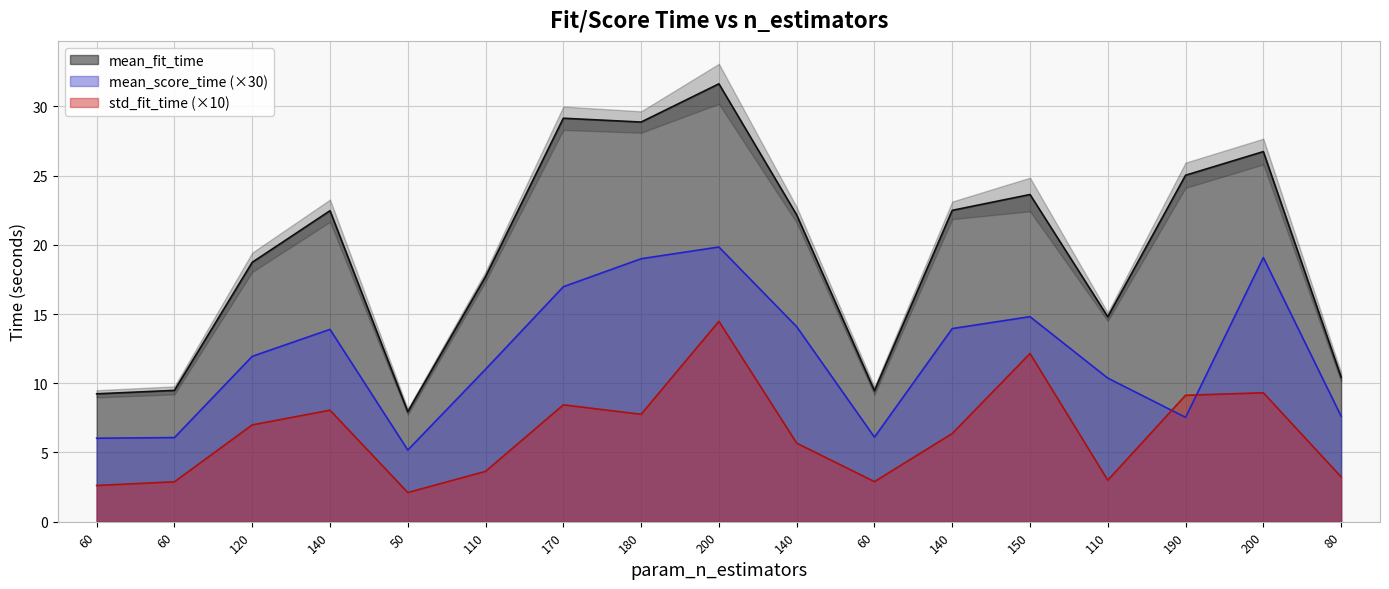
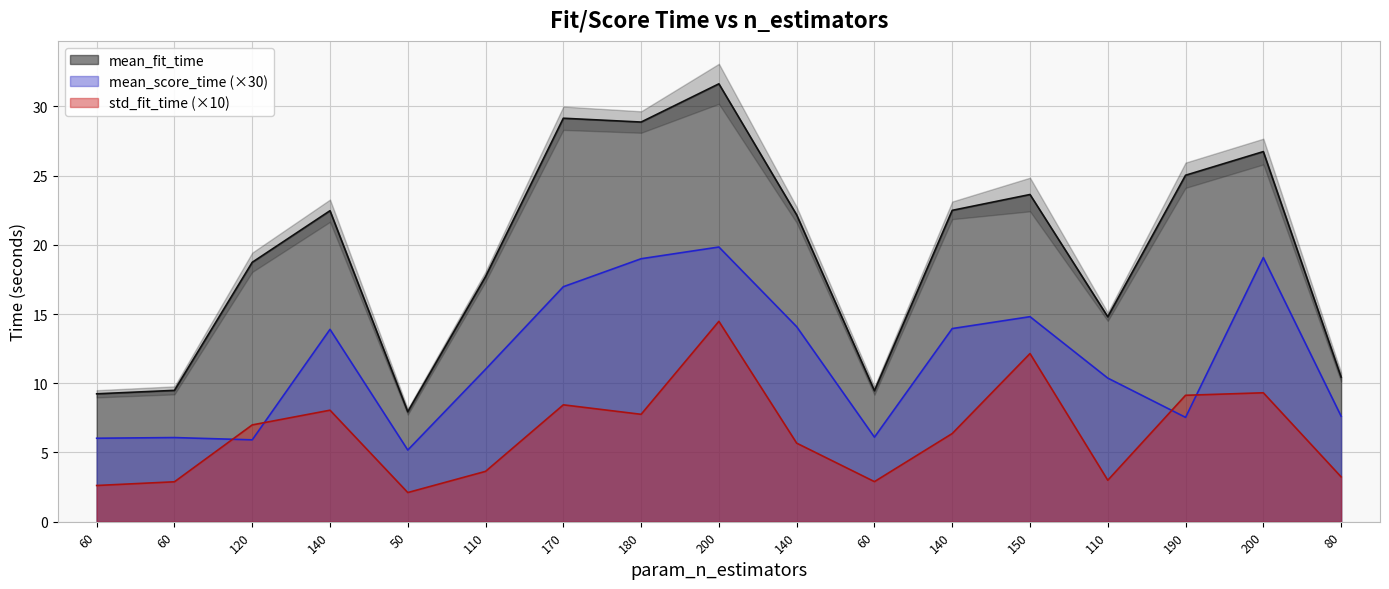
mean_score_time (×30), 120: 11.9 -> 5.9
